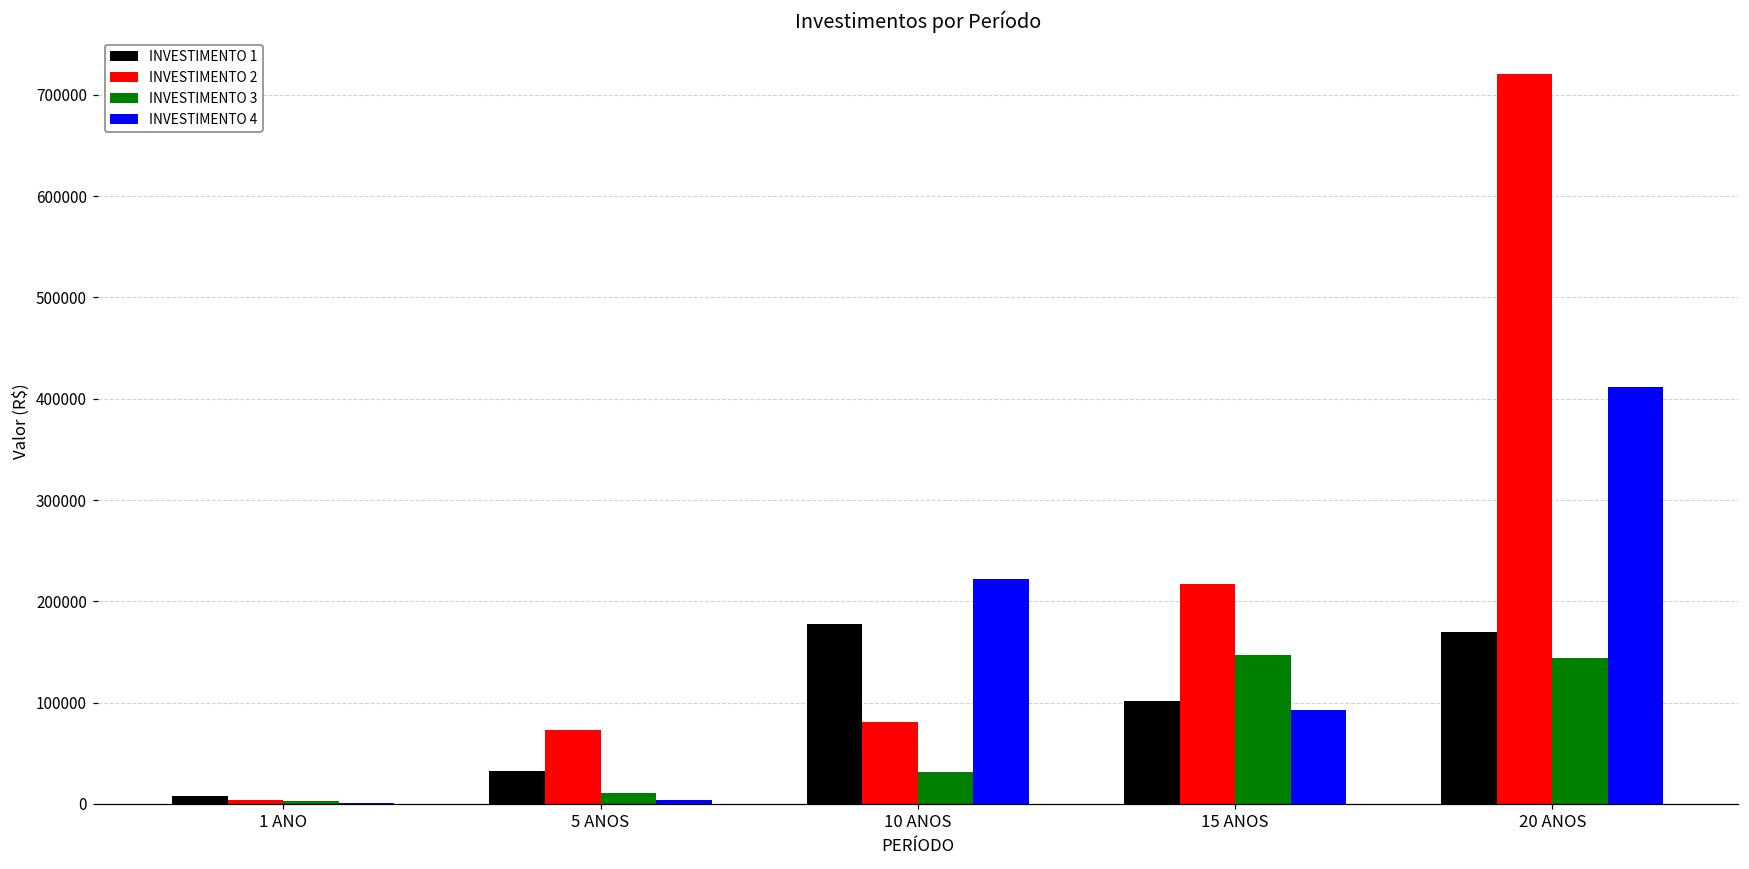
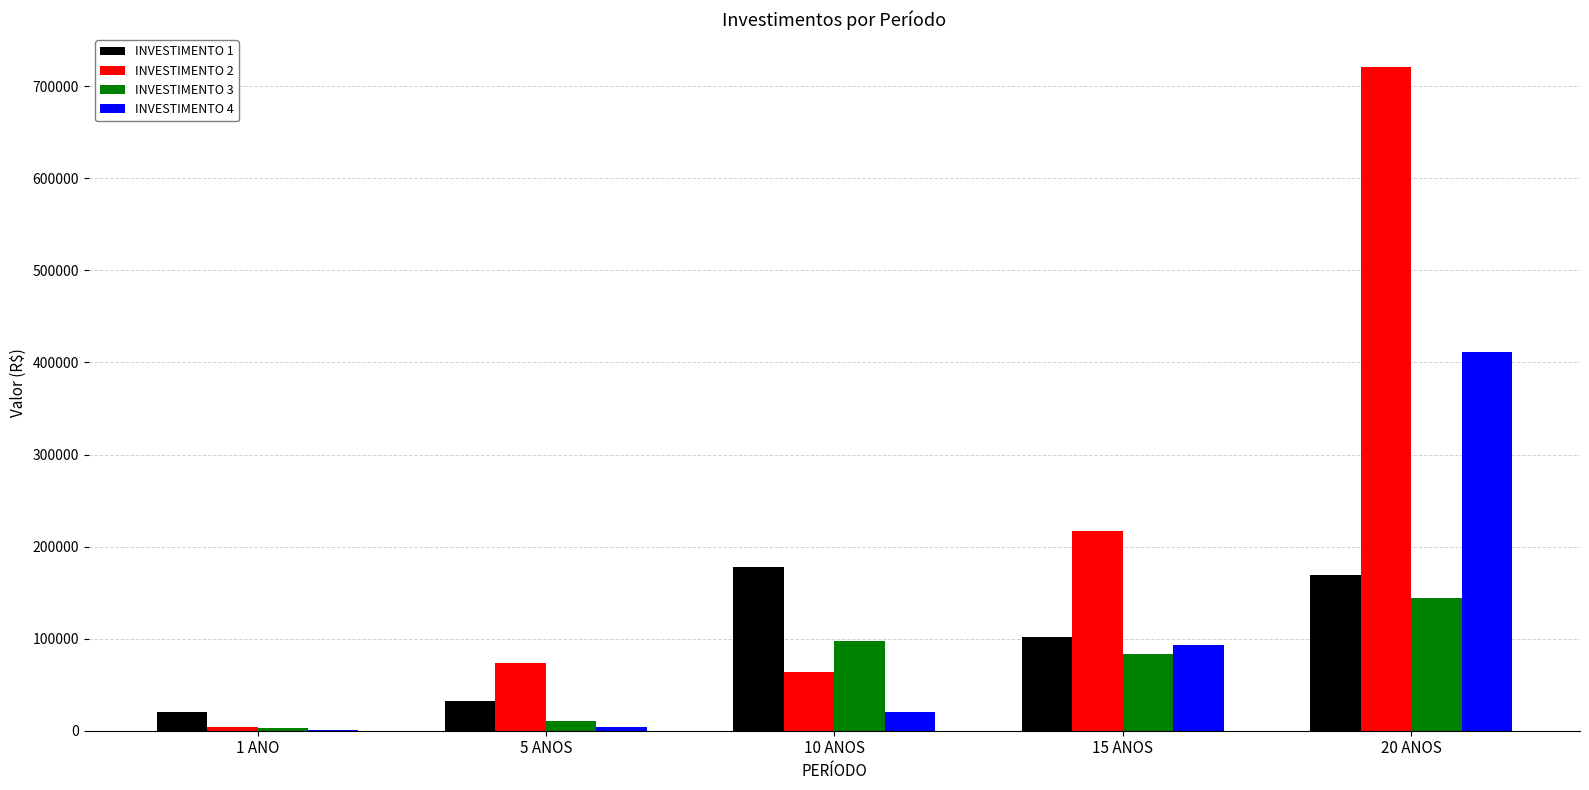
INVESTIMENTO 1, 1 ANO: 10000 -> 20000
INVESTIMENTO 2, 10 ANOS: 80000 -> 60000
INVESTIMENTO 3, 10 ANOS: 30000 -> 100000
INVESTIMENTO 4, 10 ANOS: 220000 -> 20000
INVESTIMENTO 3, 15 ANOS: 150000 -> 80000
